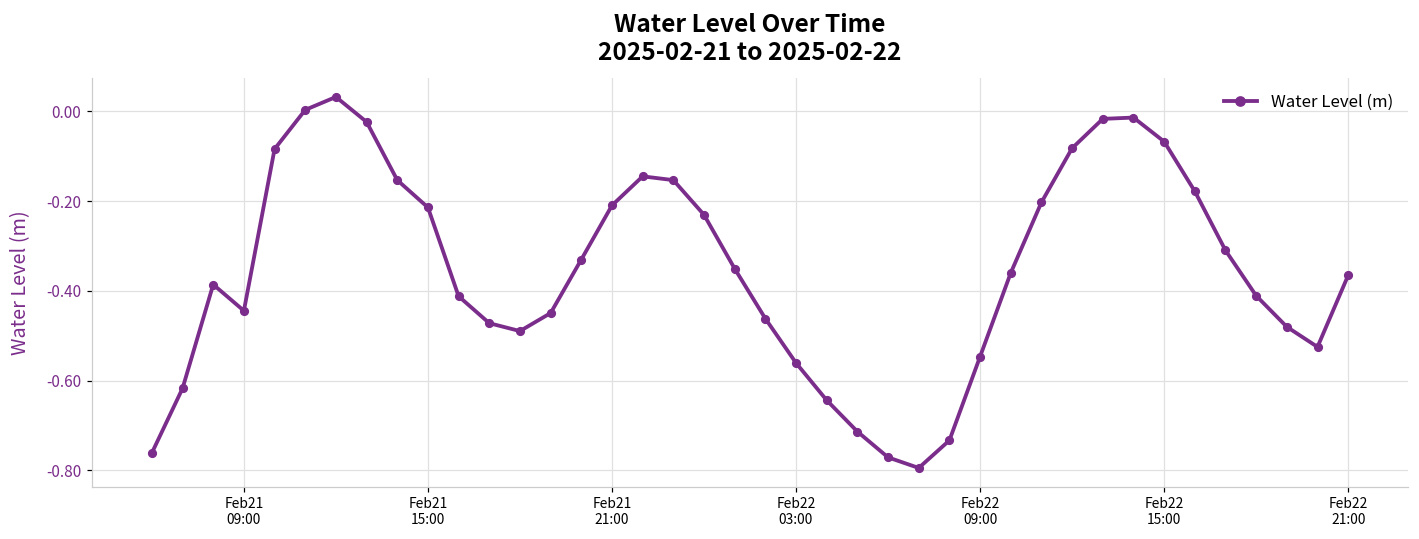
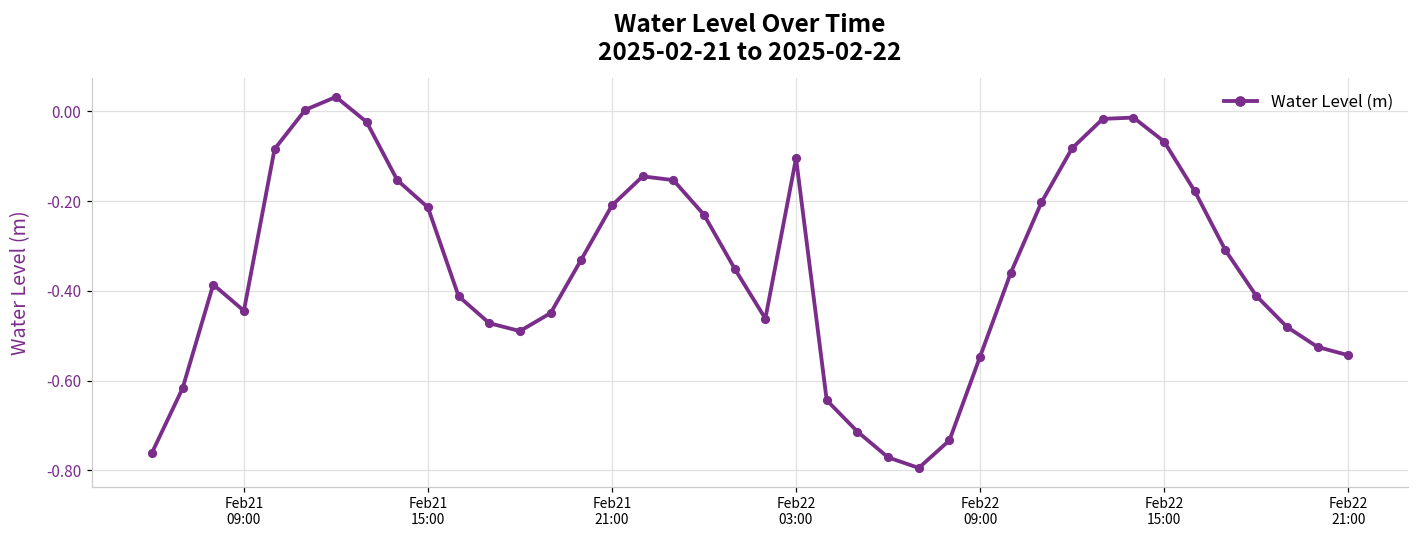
Feb22 03:00: -0.56 -> -0.10
Feb22 21:00: -0.37 -> -0.54
